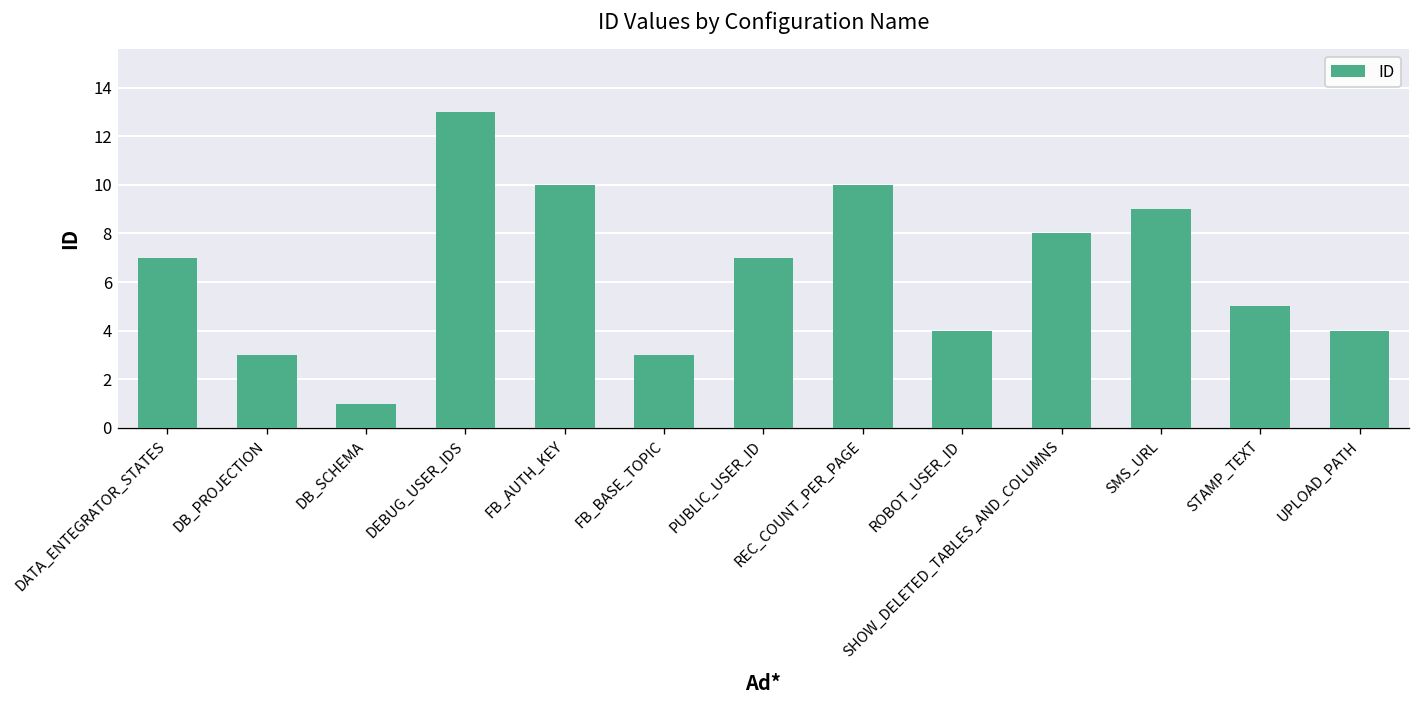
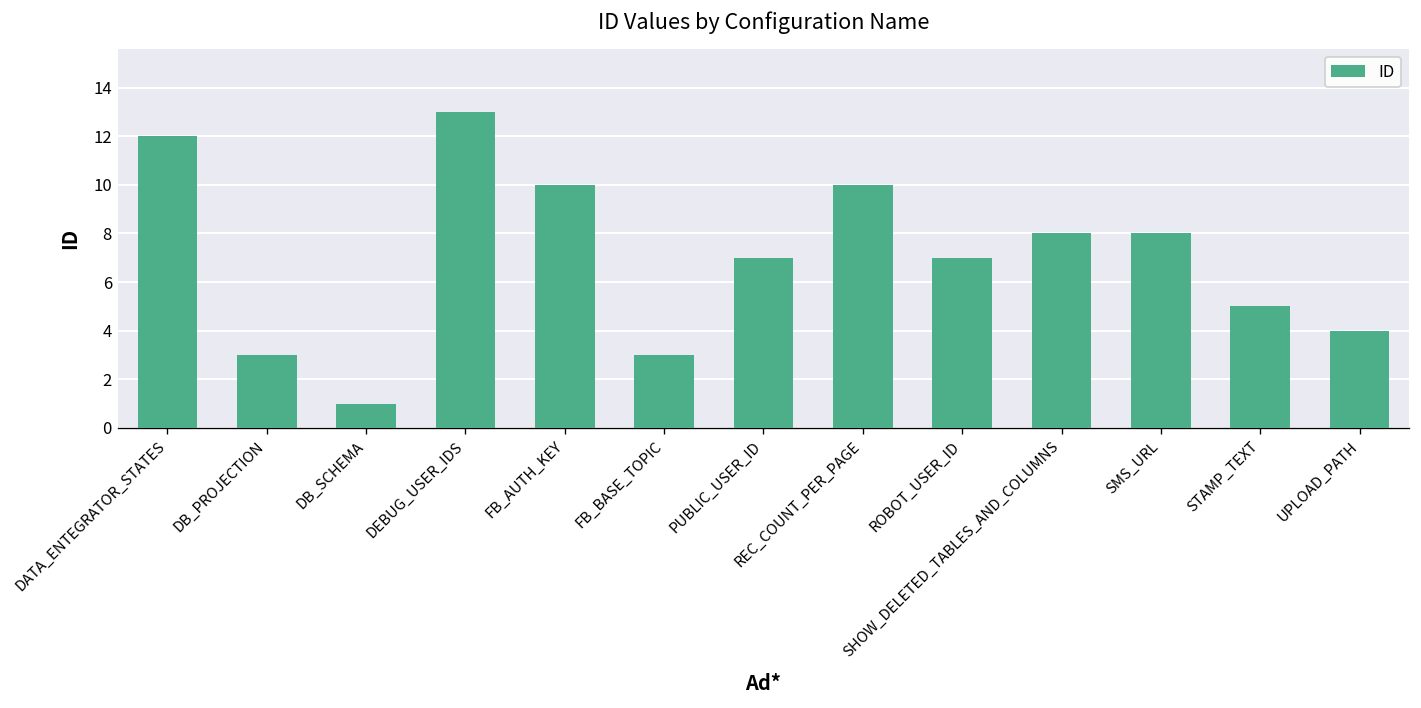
DATA_ENTEGRATOR_STATES: 7 -> 12
ROBOT_USER_ID: 4 -> 7
SMS_URL: 9 -> 8
